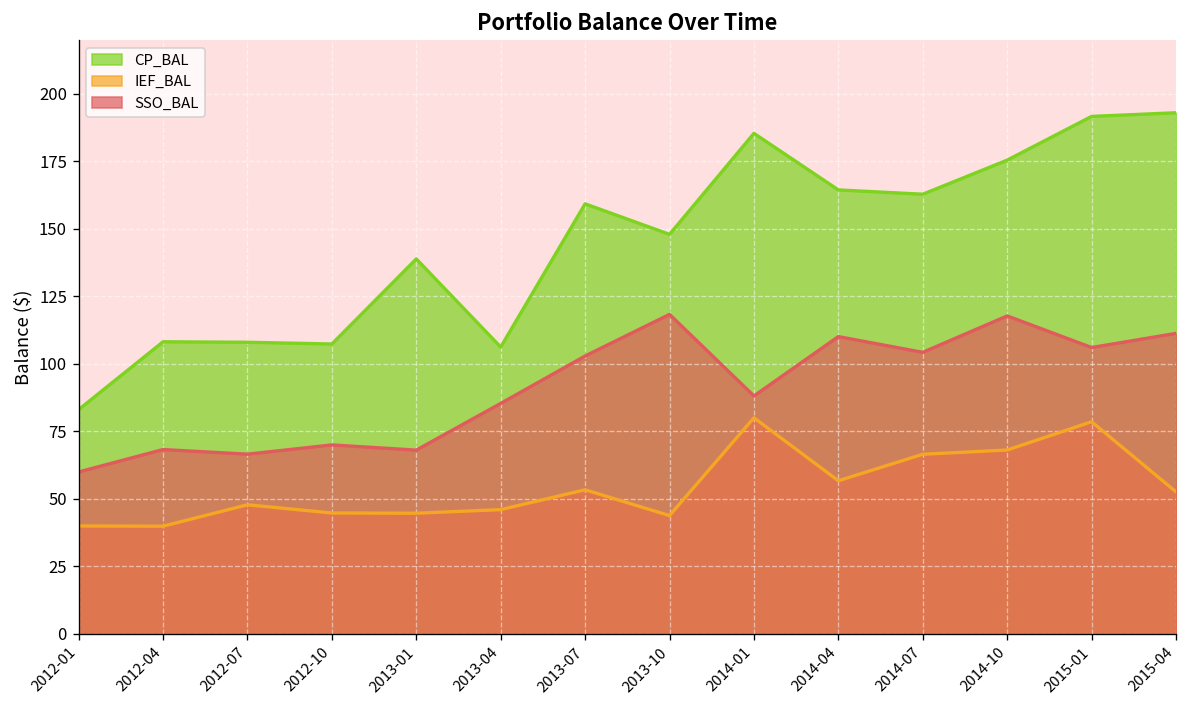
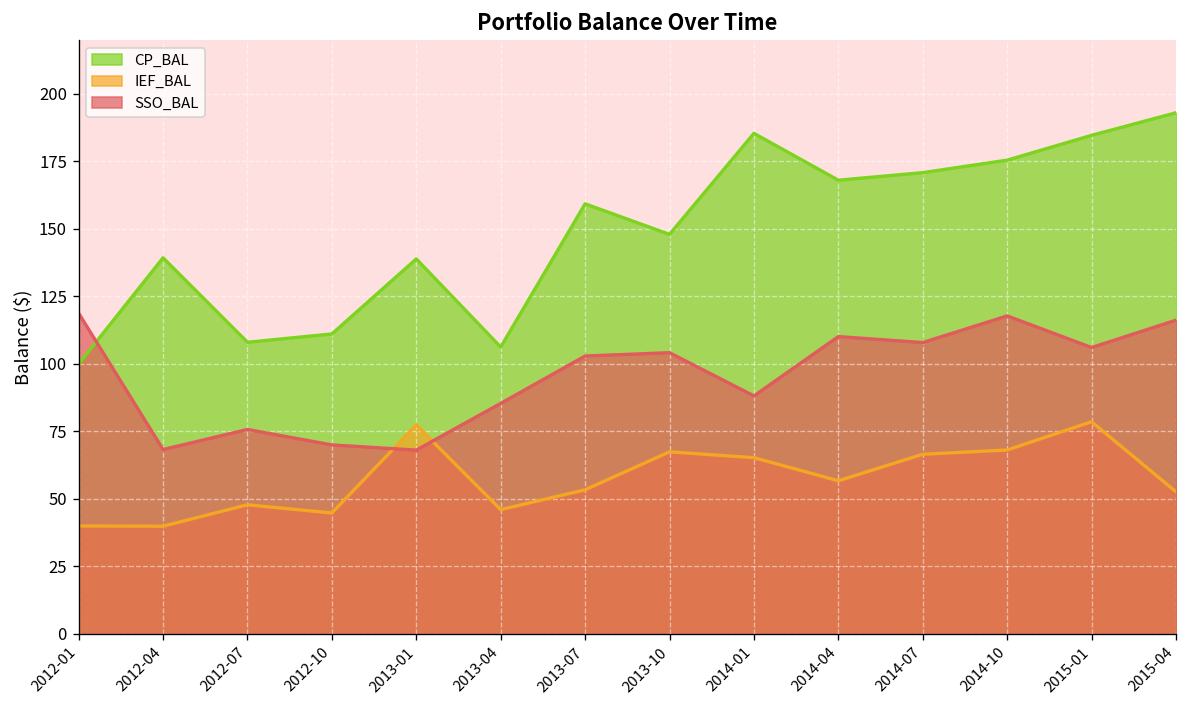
CP_BAL, 2012-01: 83 -> 100
SSO_BAL, 2012-01: 60 -> 119
CP_BAL, 2012-04: 108 -> 139
SSO_BAL, 2012-07: 67 -> 76
CP_BAL, 2012-10: 107 -> 111
IEF_BAL, 2013-01: 45 -> 77
IEF_BAL, 2013-10: 44 -> 67
SSO_BAL, 2013-10: 118 -> 104
IEF_BAL, 2014-01: 80 -> 65
CP_BAL, 2014-04: 164 -> 168
CP_BAL, 2014-07: 163 -> 171
SSO_BAL, 2014-07: 104 -> 108
CP_BAL, 2015-01: 192 -> 185
SSO_BAL, 2015-04: 111 -> 116
